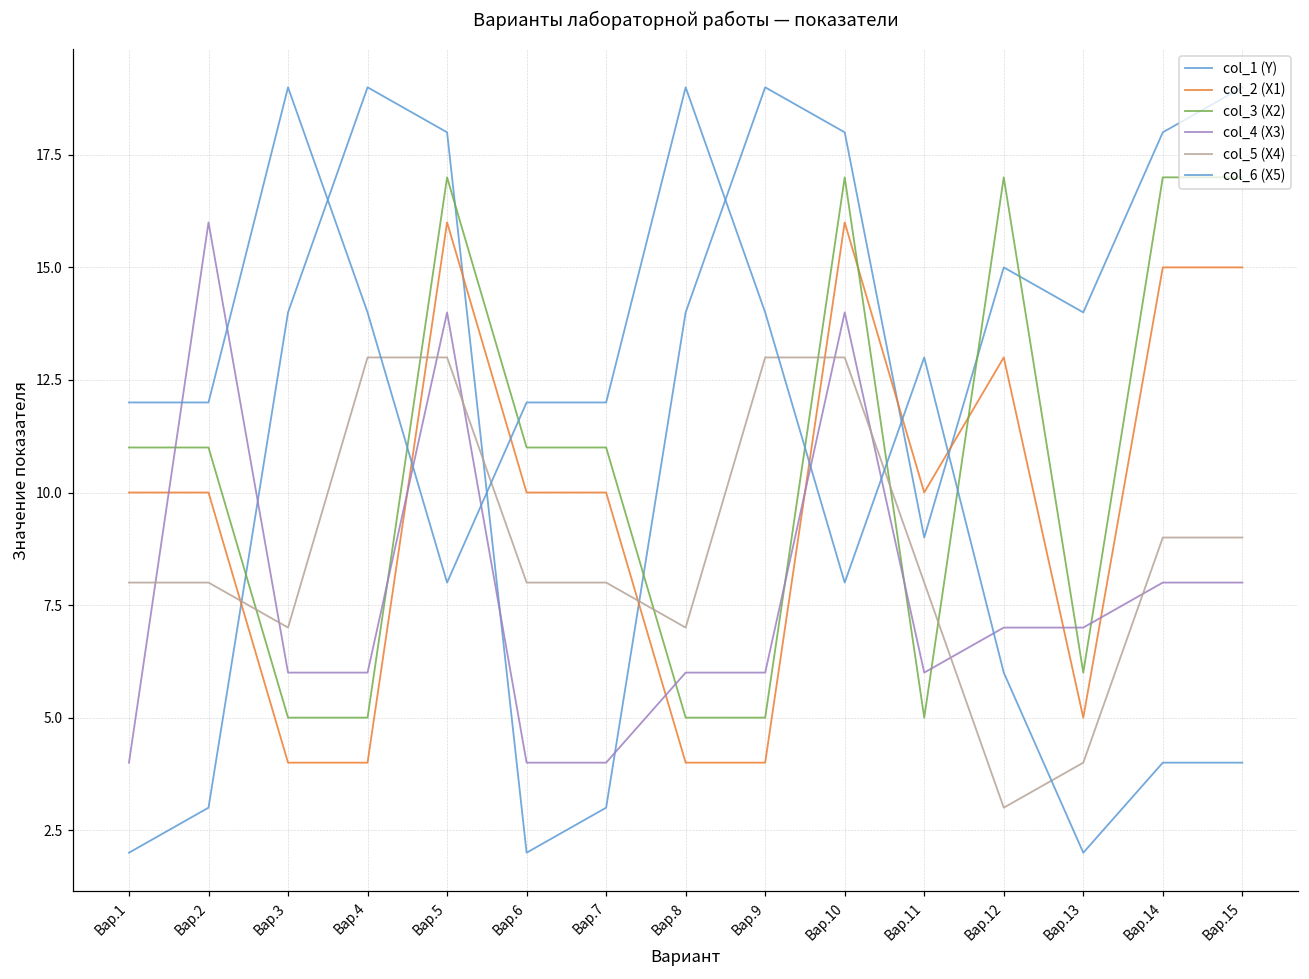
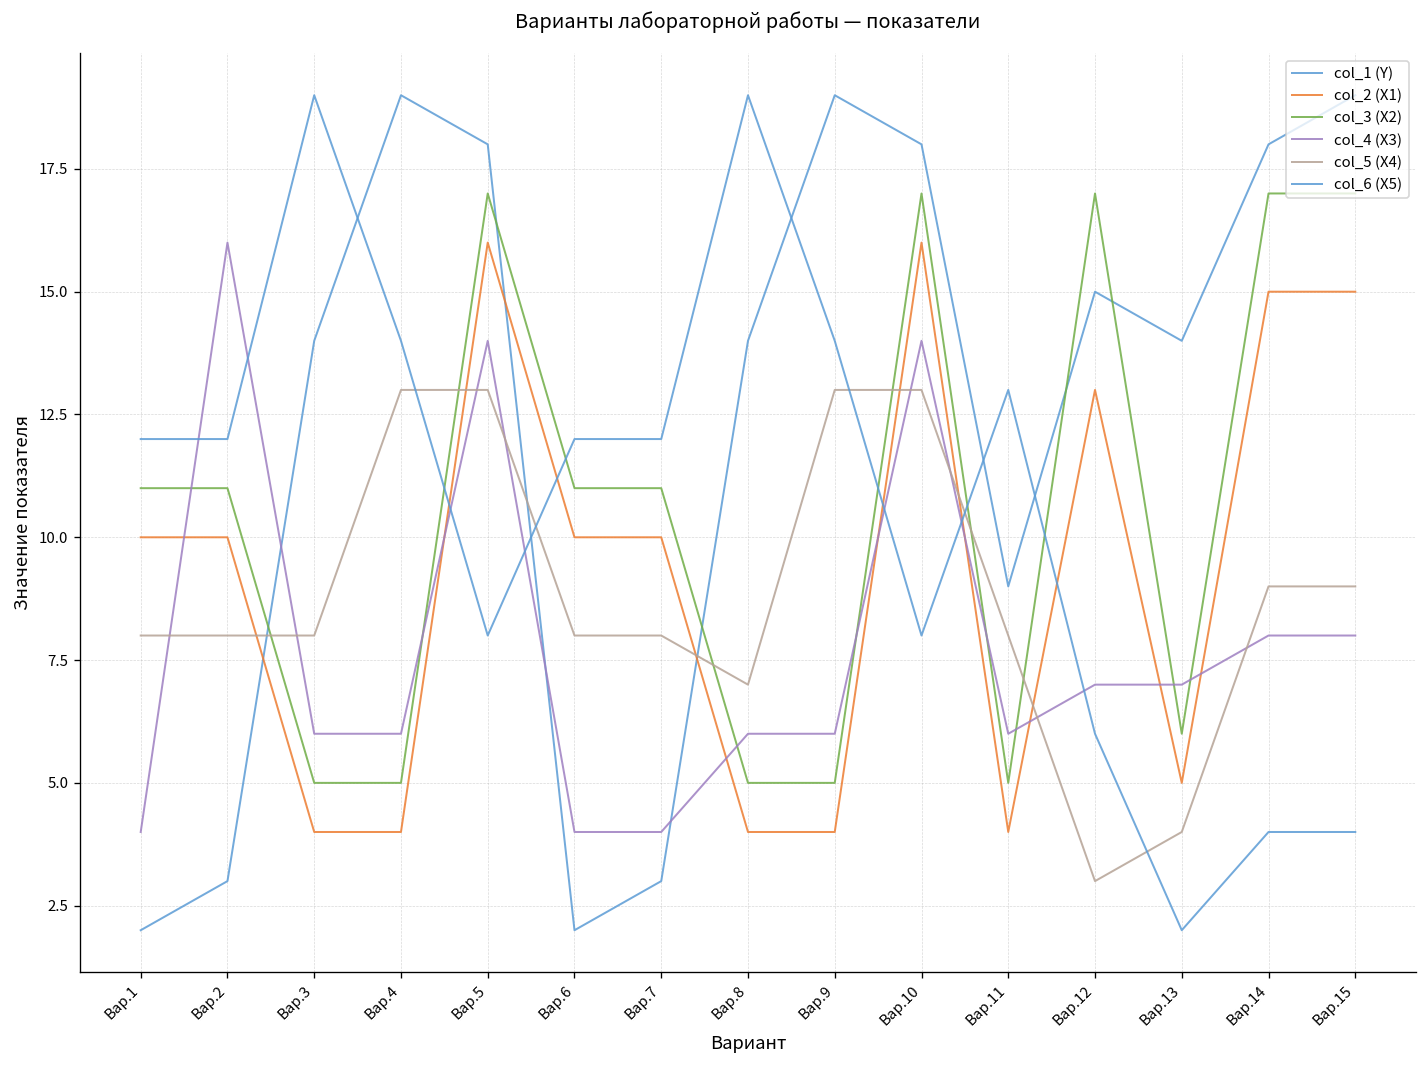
col_5 (X4), Вар.3: 7 -> 8
col_2 (X1), Вар.11: 10 -> 4
